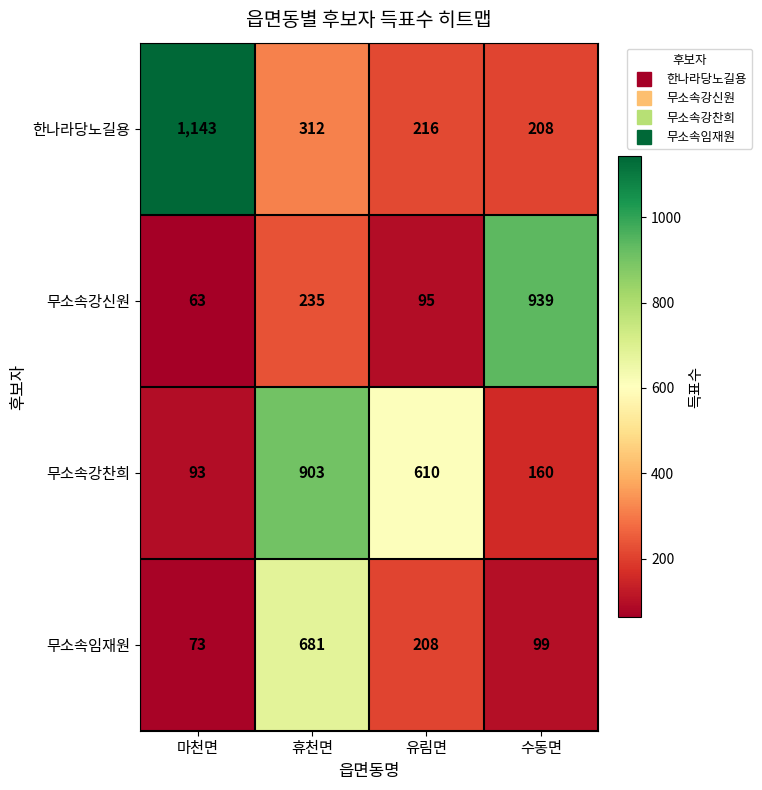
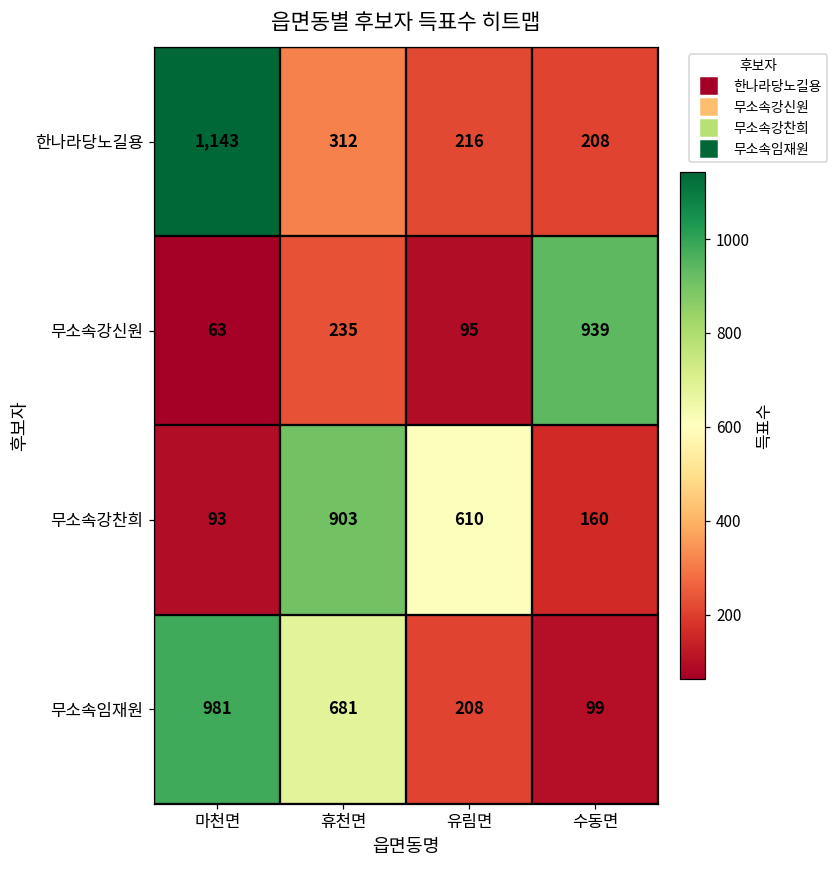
무소속임재원, 마천면: 73 -> 981
